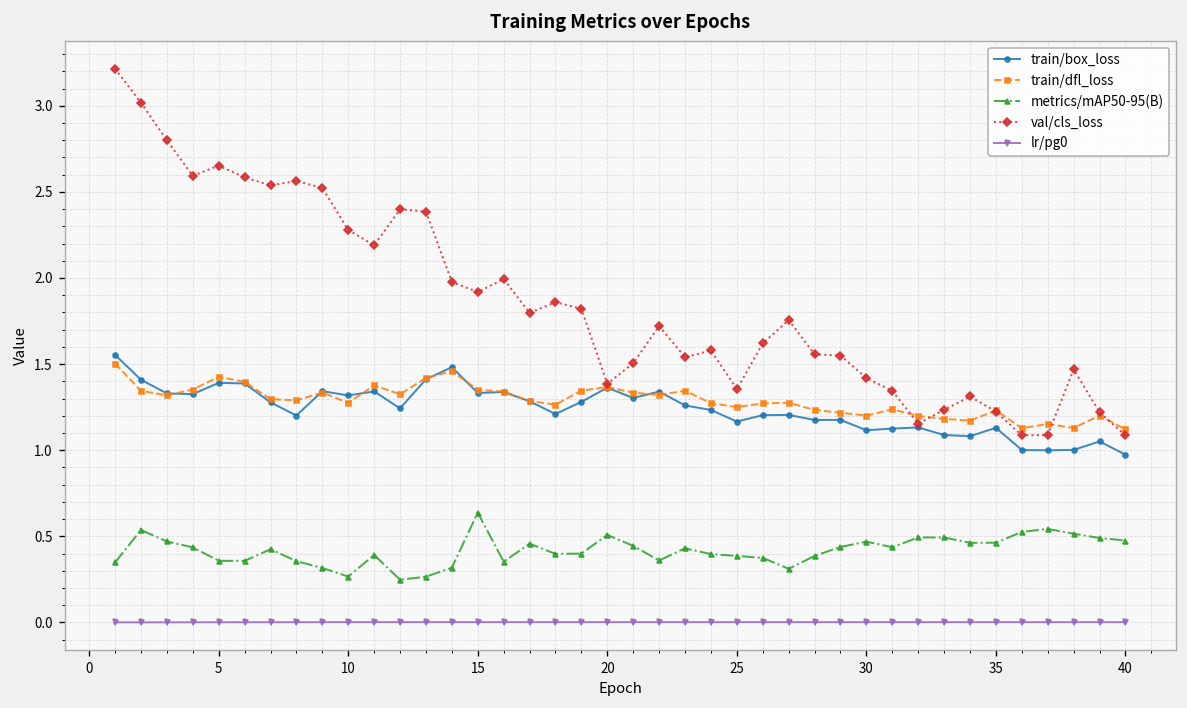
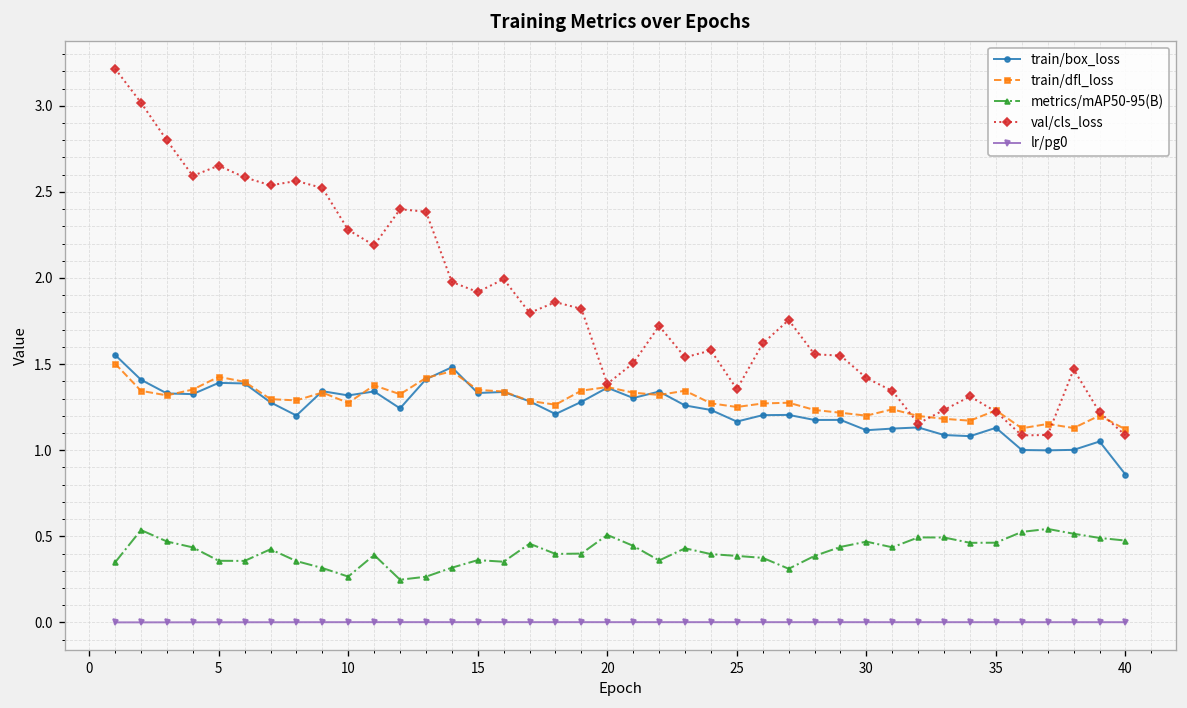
metrics/mAP50-95(B), 15: 0.64 -> 0.36
train/box_loss, 40: 0.97 -> 0.86
